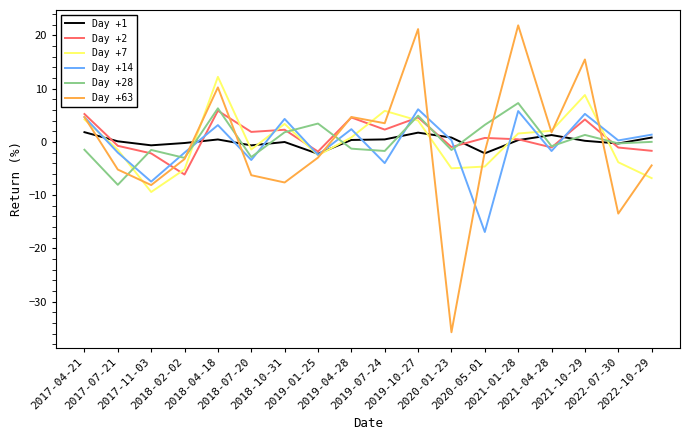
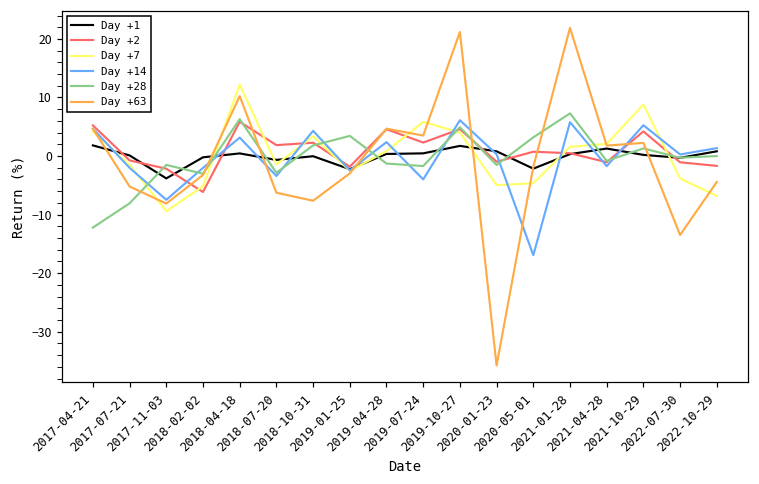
Day +28, 2017-04-21: -1 -> -12
Day +1, 2017-11-03: -1 -> -4
Day +63, 2021-10-29: 15 -> 2
